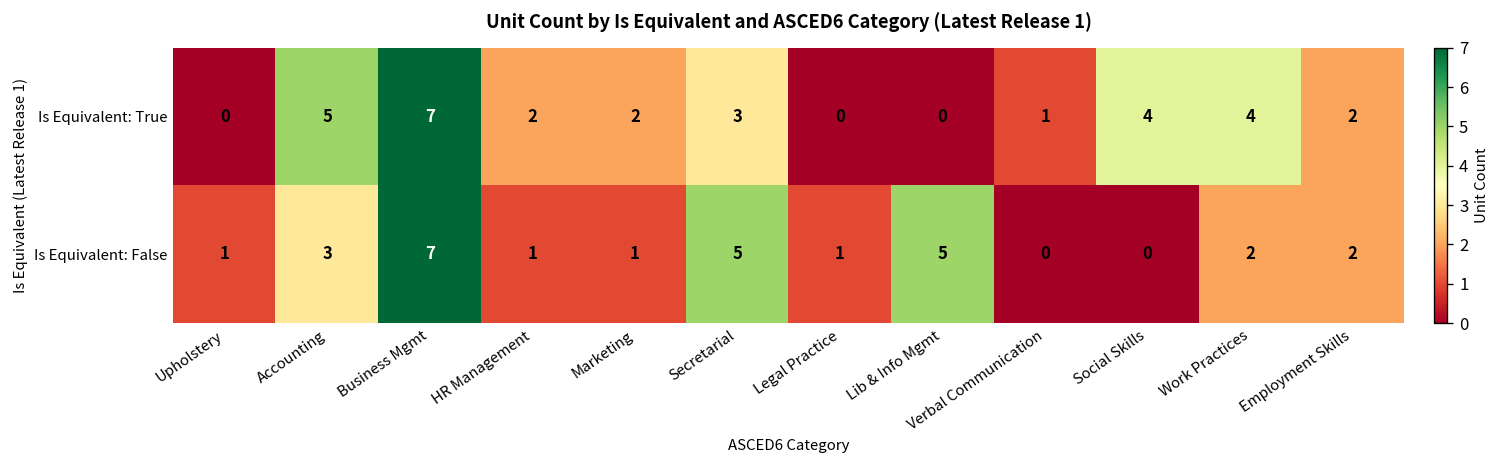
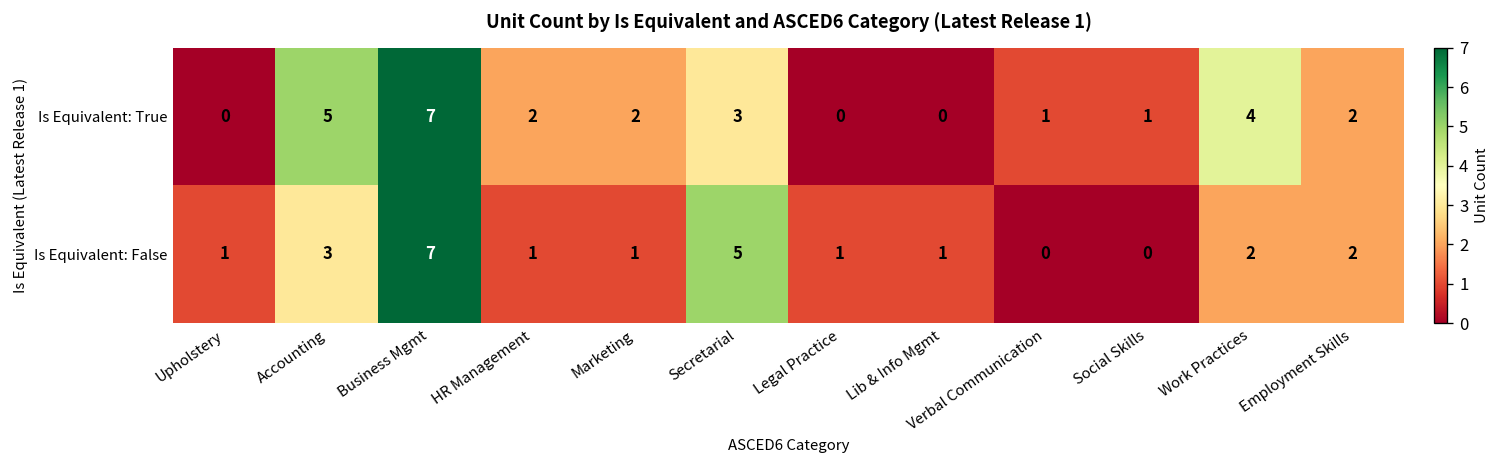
Is Equivalent: True, Social Skills: 4 -> 1
Is Equivalent: False, Lib & Info Mgmt: 5 -> 1
